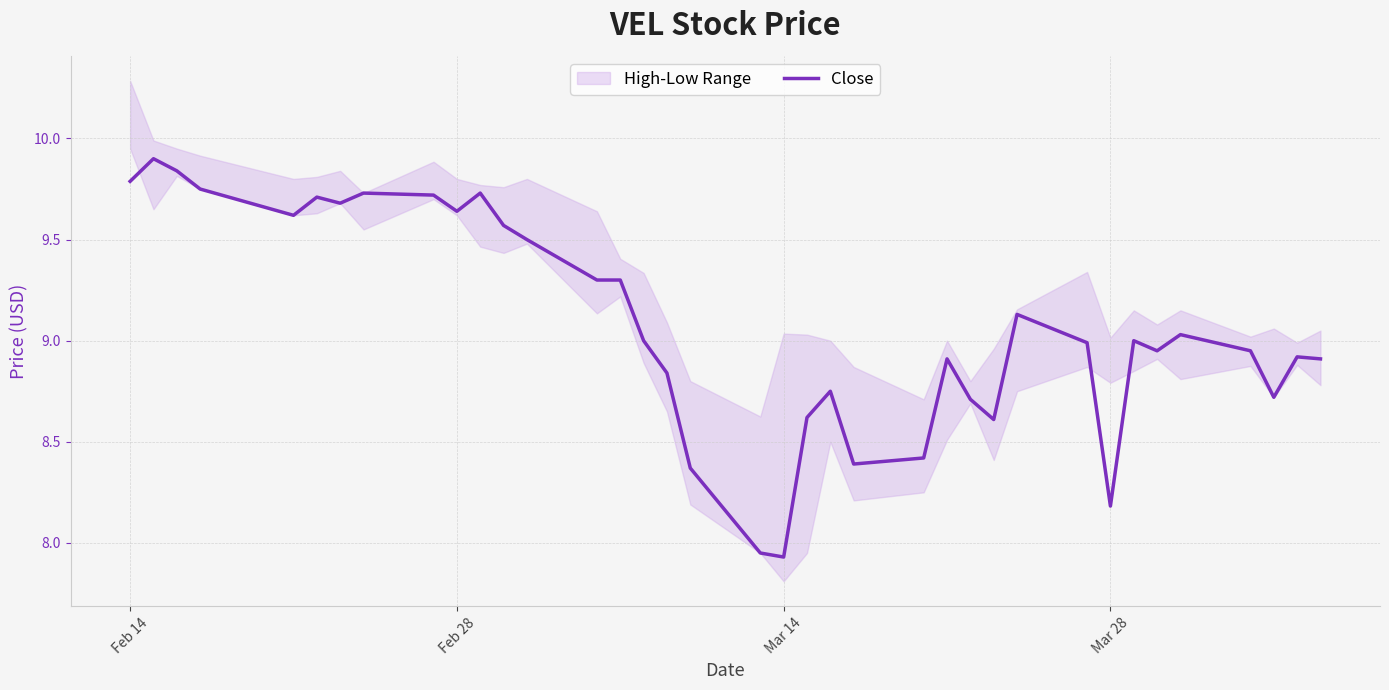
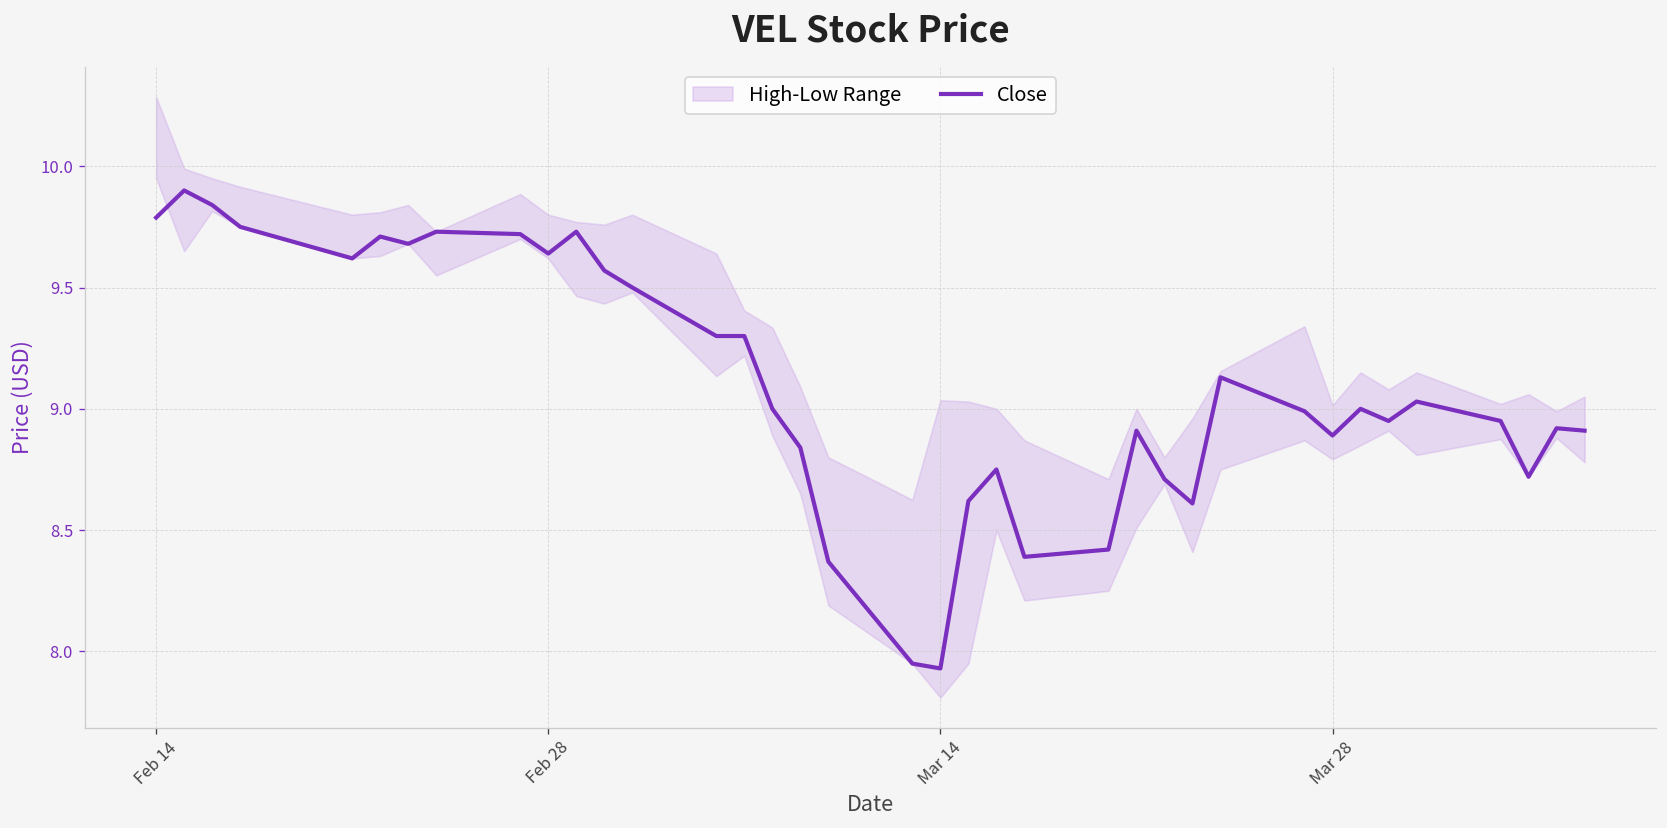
Close, Mar 28: 8.18 -> 8.89
